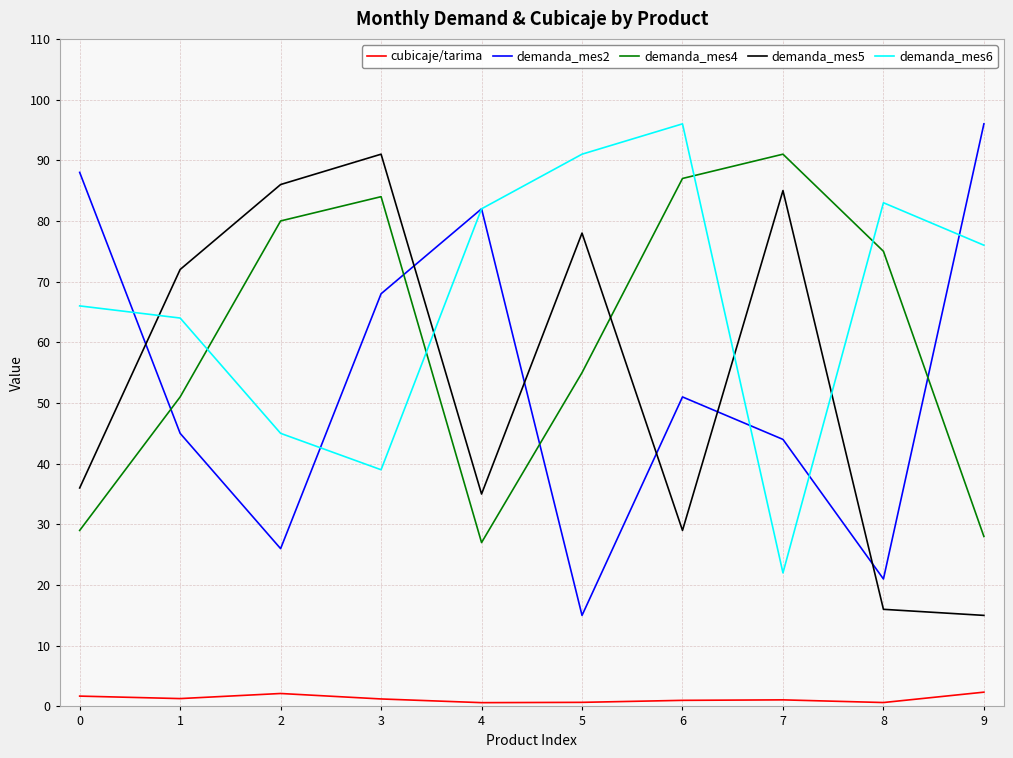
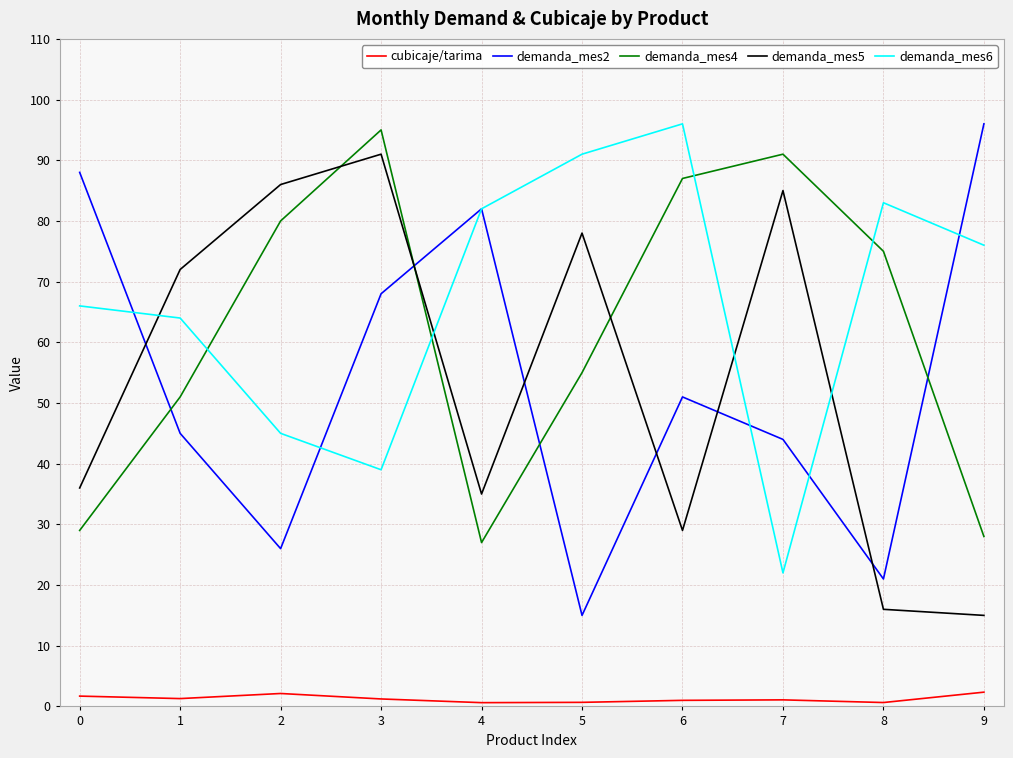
demanda_mes4, 3: 84 -> 95
